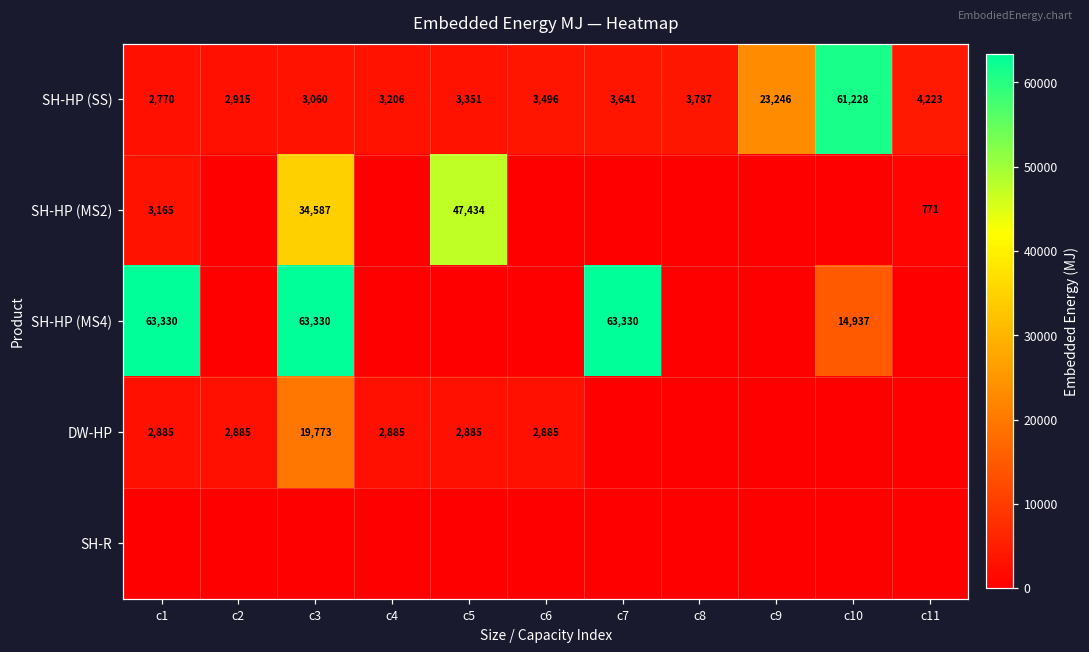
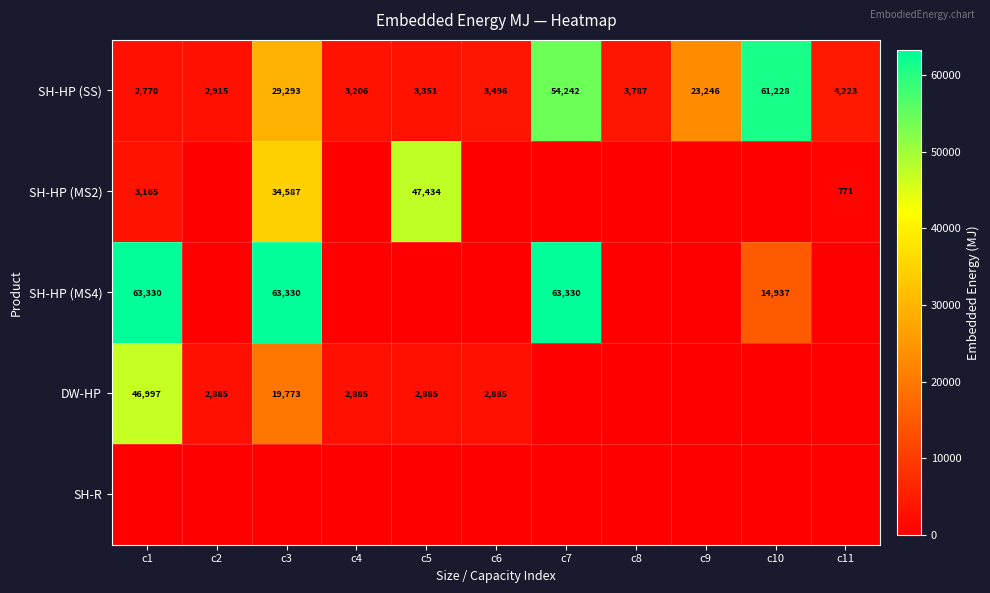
SH-HP (SS), c3: 3,060 -> 29,293
SH-HP (SS), c7: 3,641 -> 54,242
DW-HP, c1: 2,885 -> 46,997
